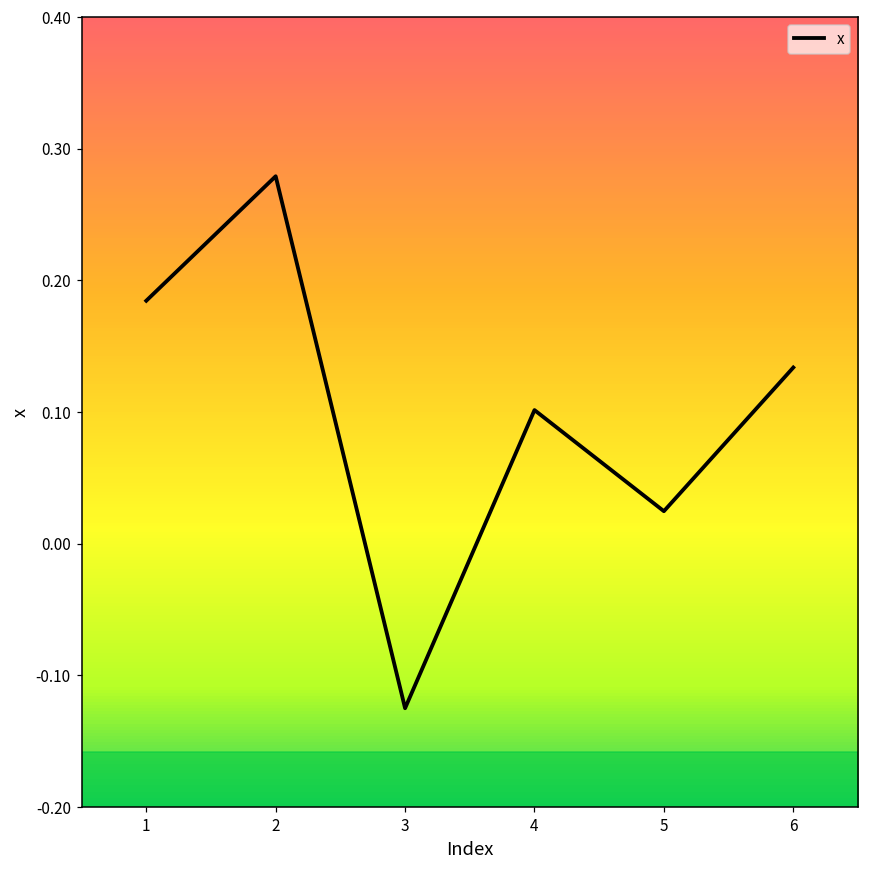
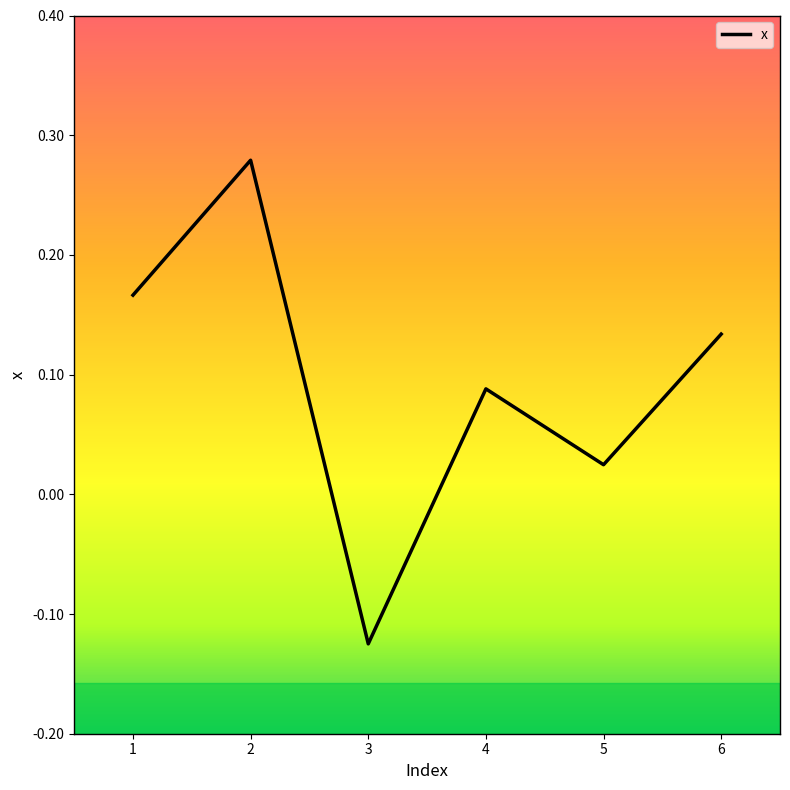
1: 0.185 -> 0.166
4: 0.102 -> 0.088
